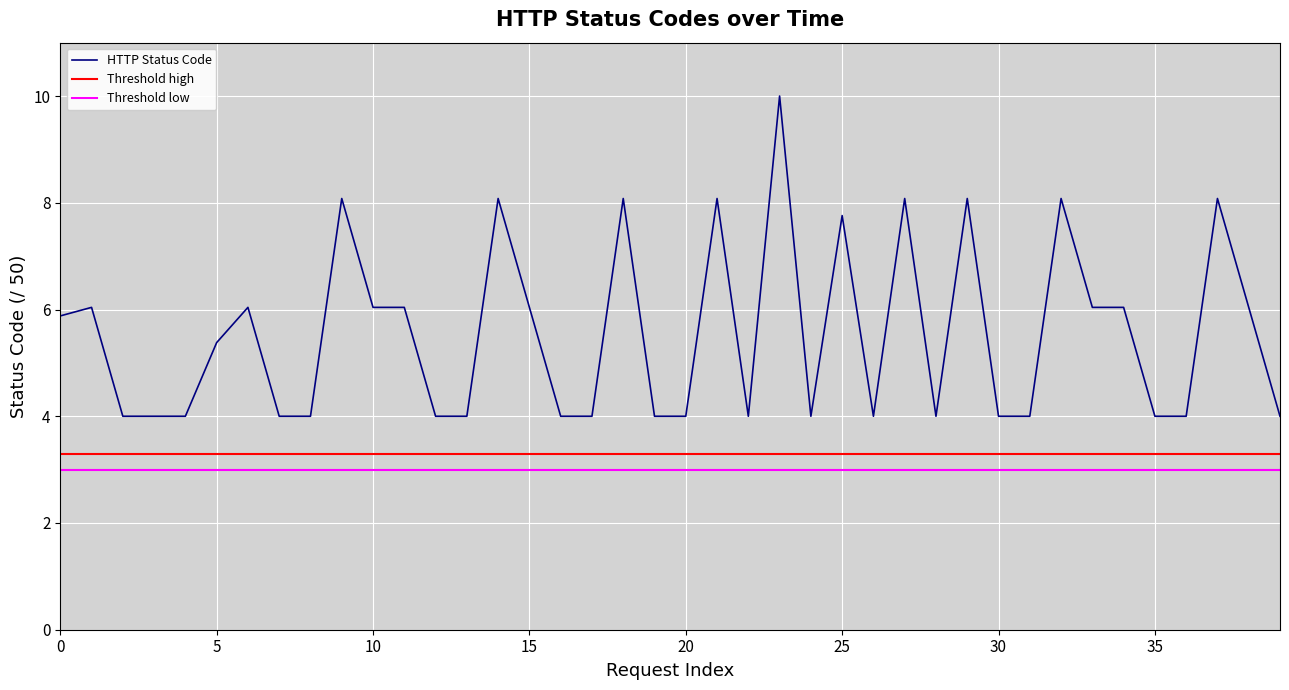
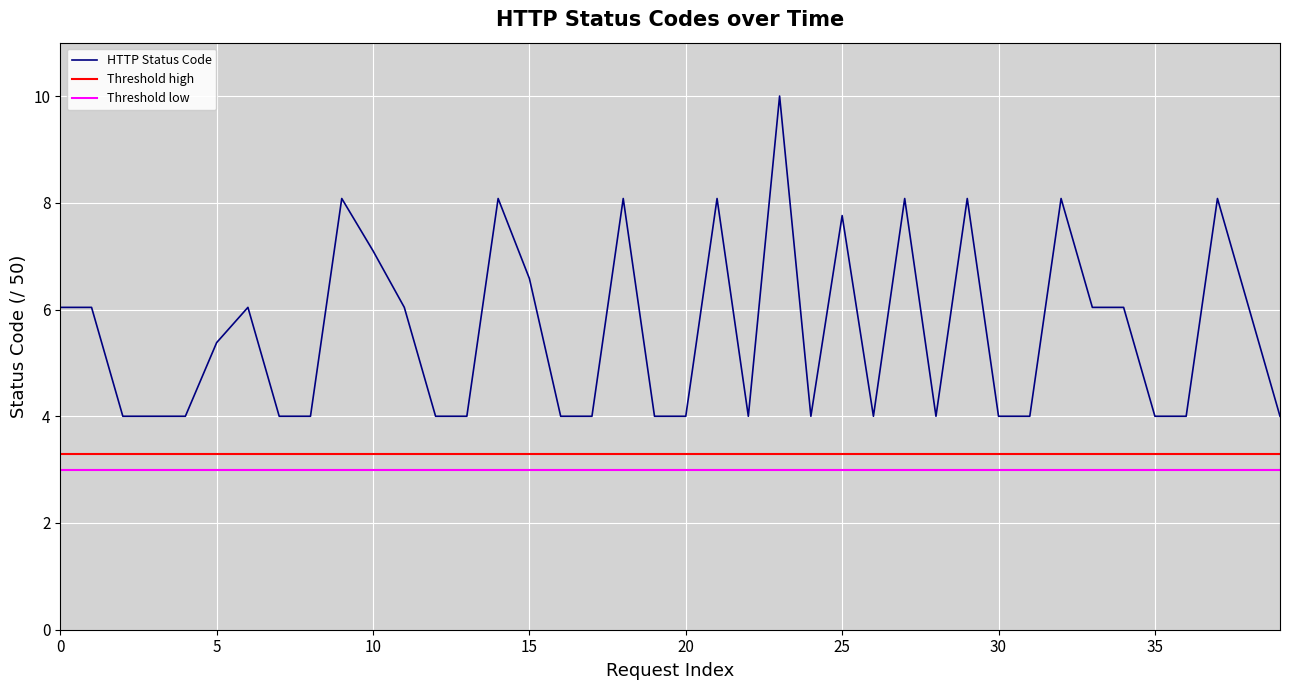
0: 5.9 -> 6.0
10: 6.0 -> 7.1
15: 6.0 -> 6.6
